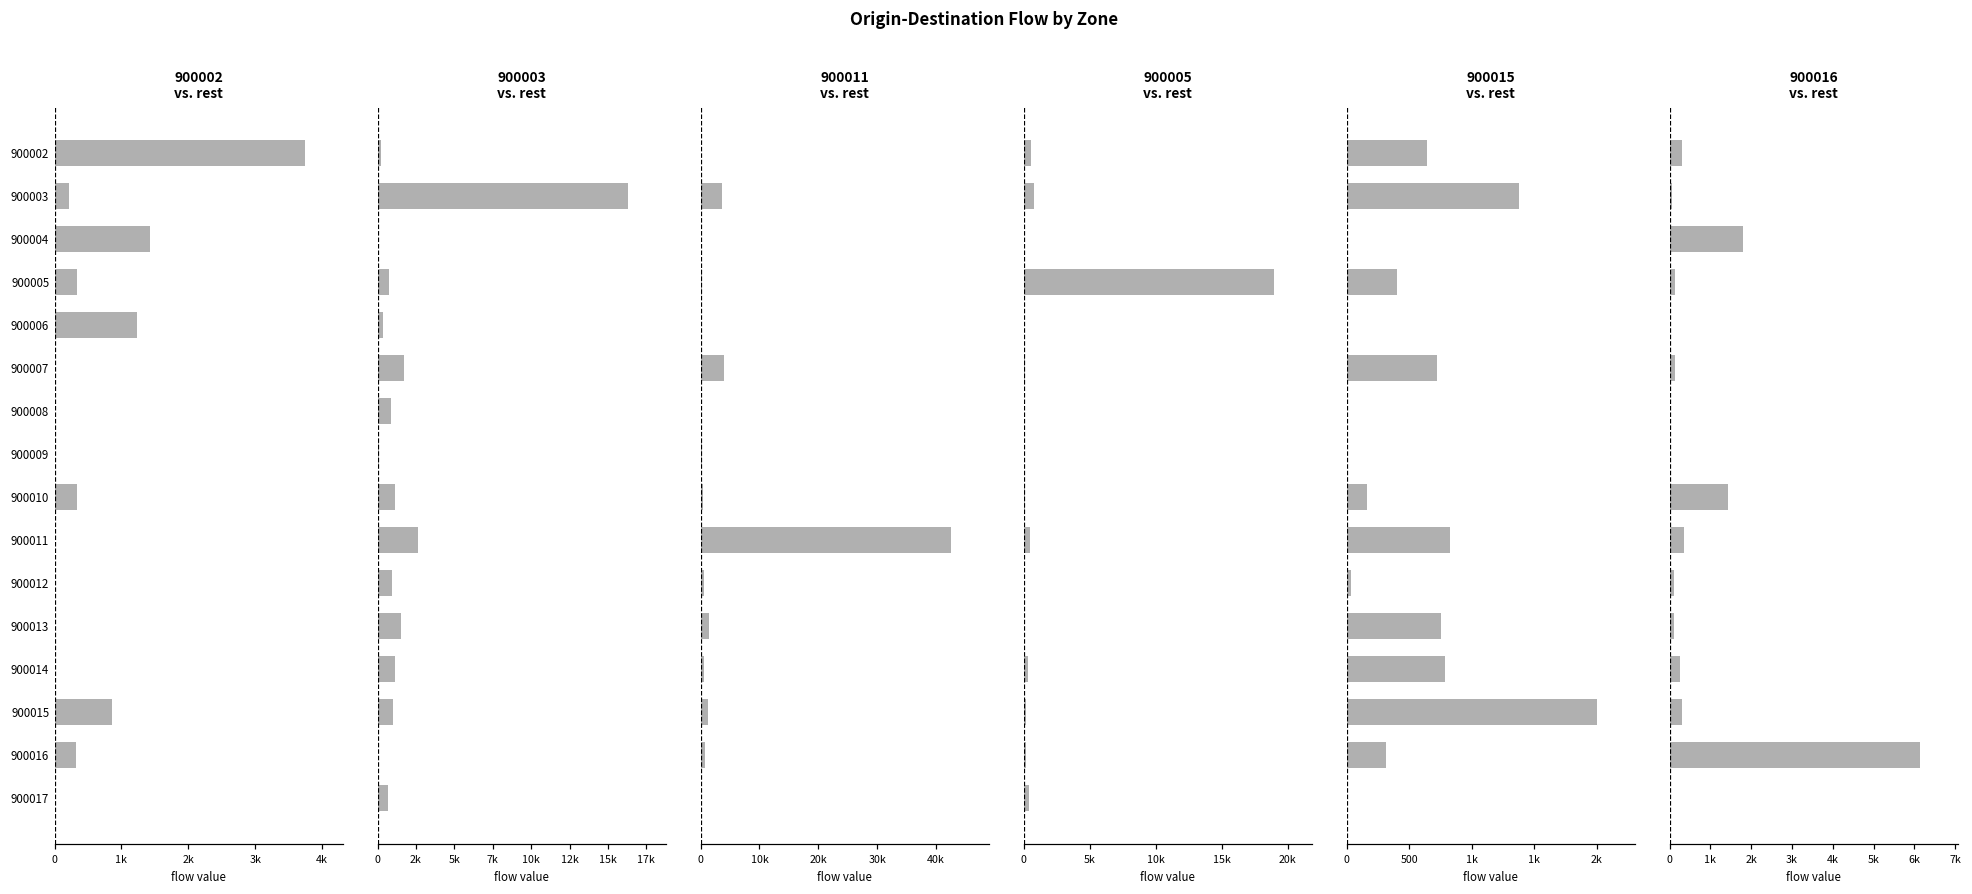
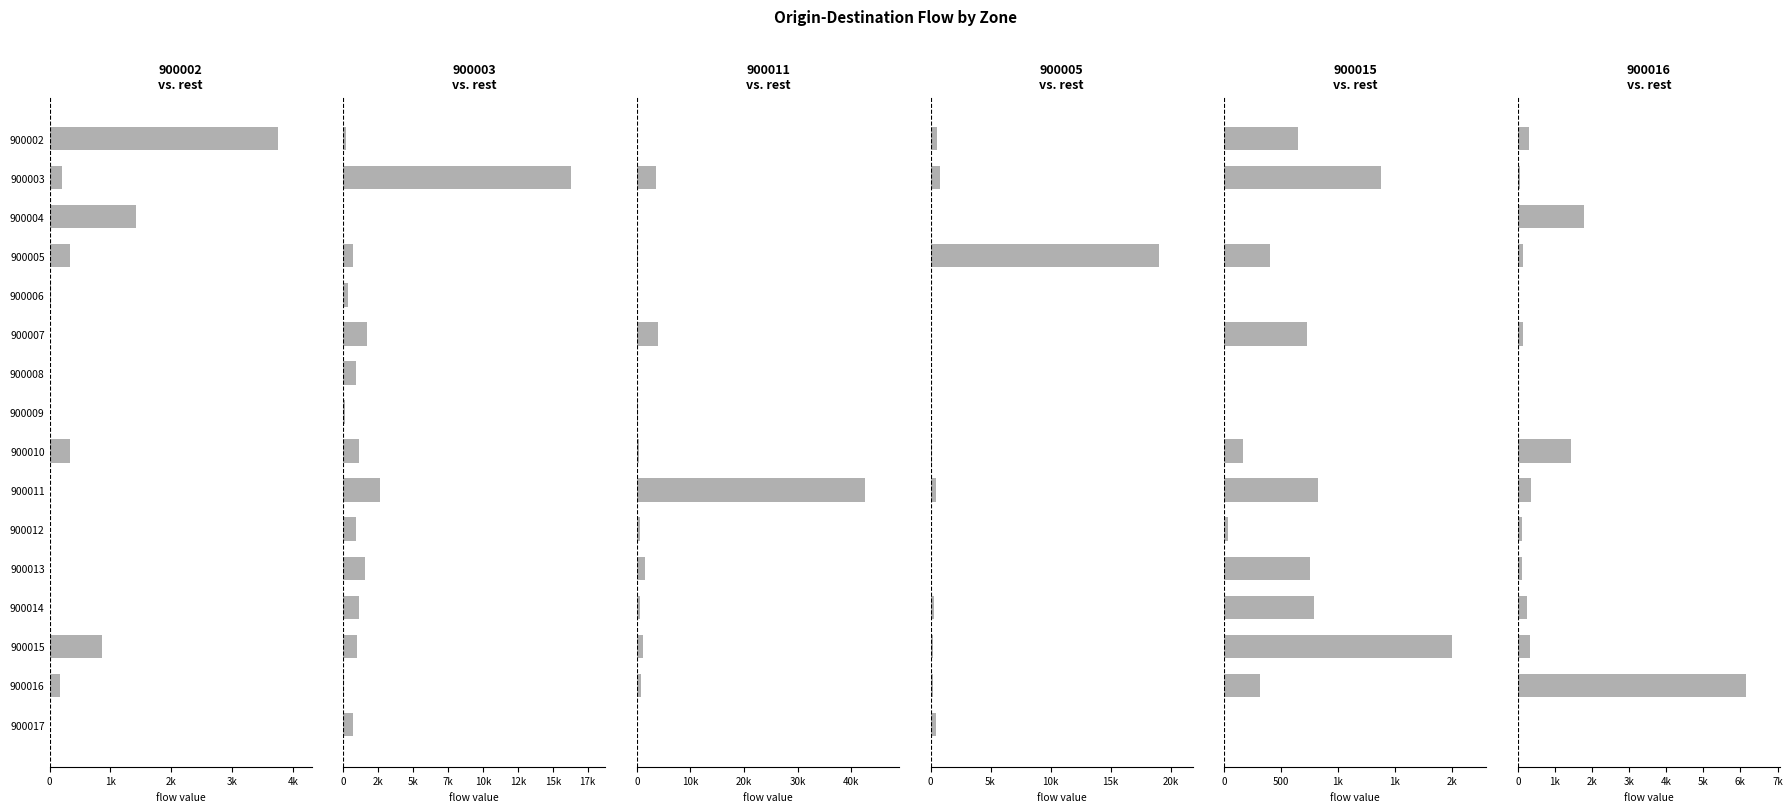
900002 vs. rest, 900006: 1200 -> 0
900002 vs. rest, 900016: 300 -> 200
